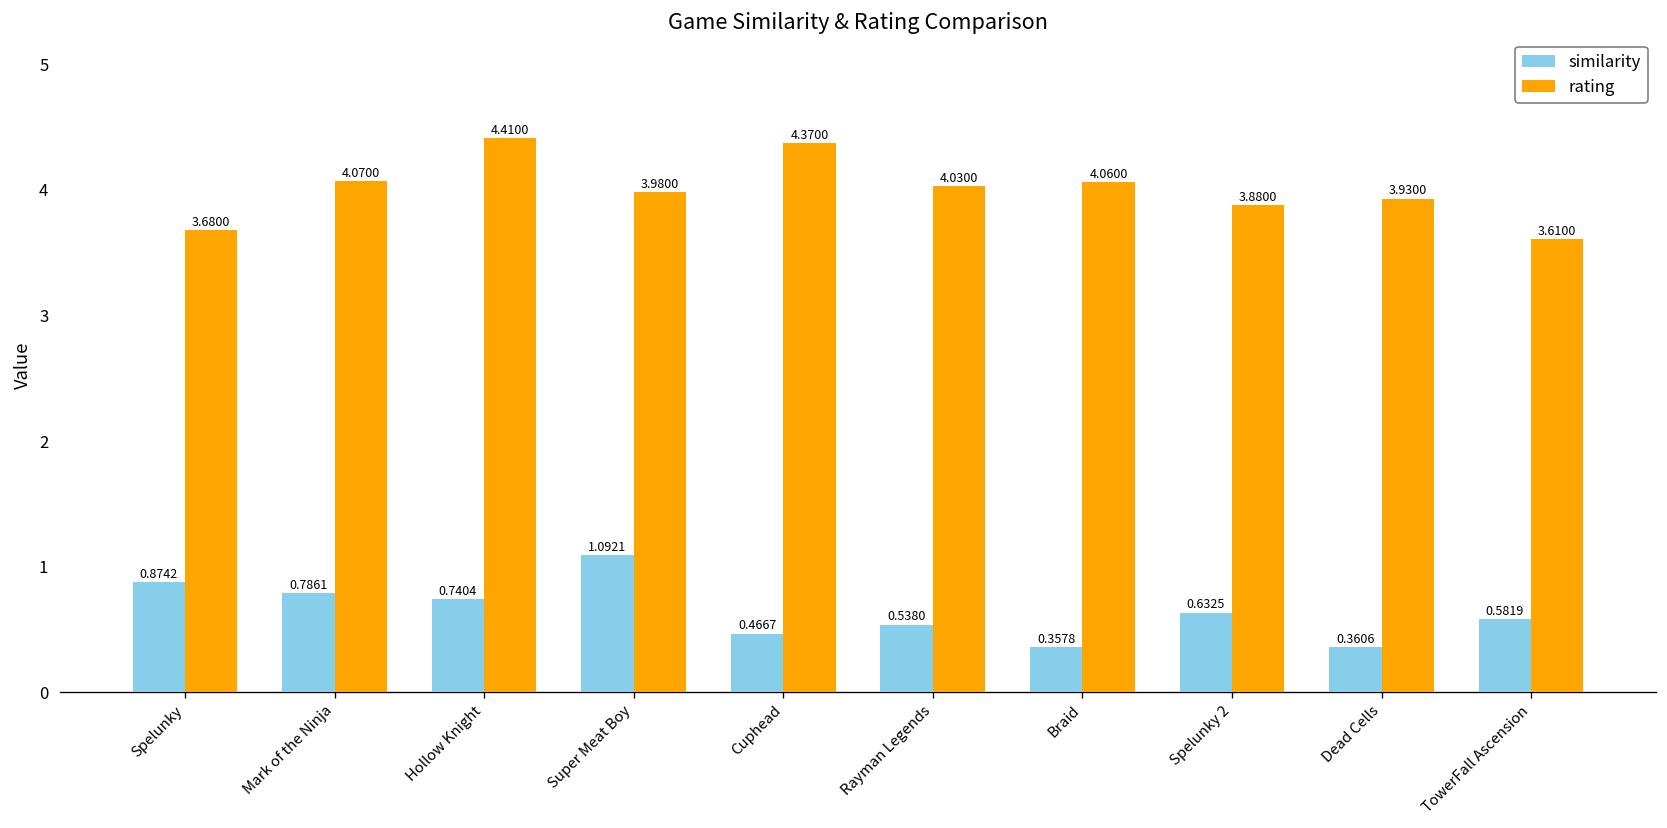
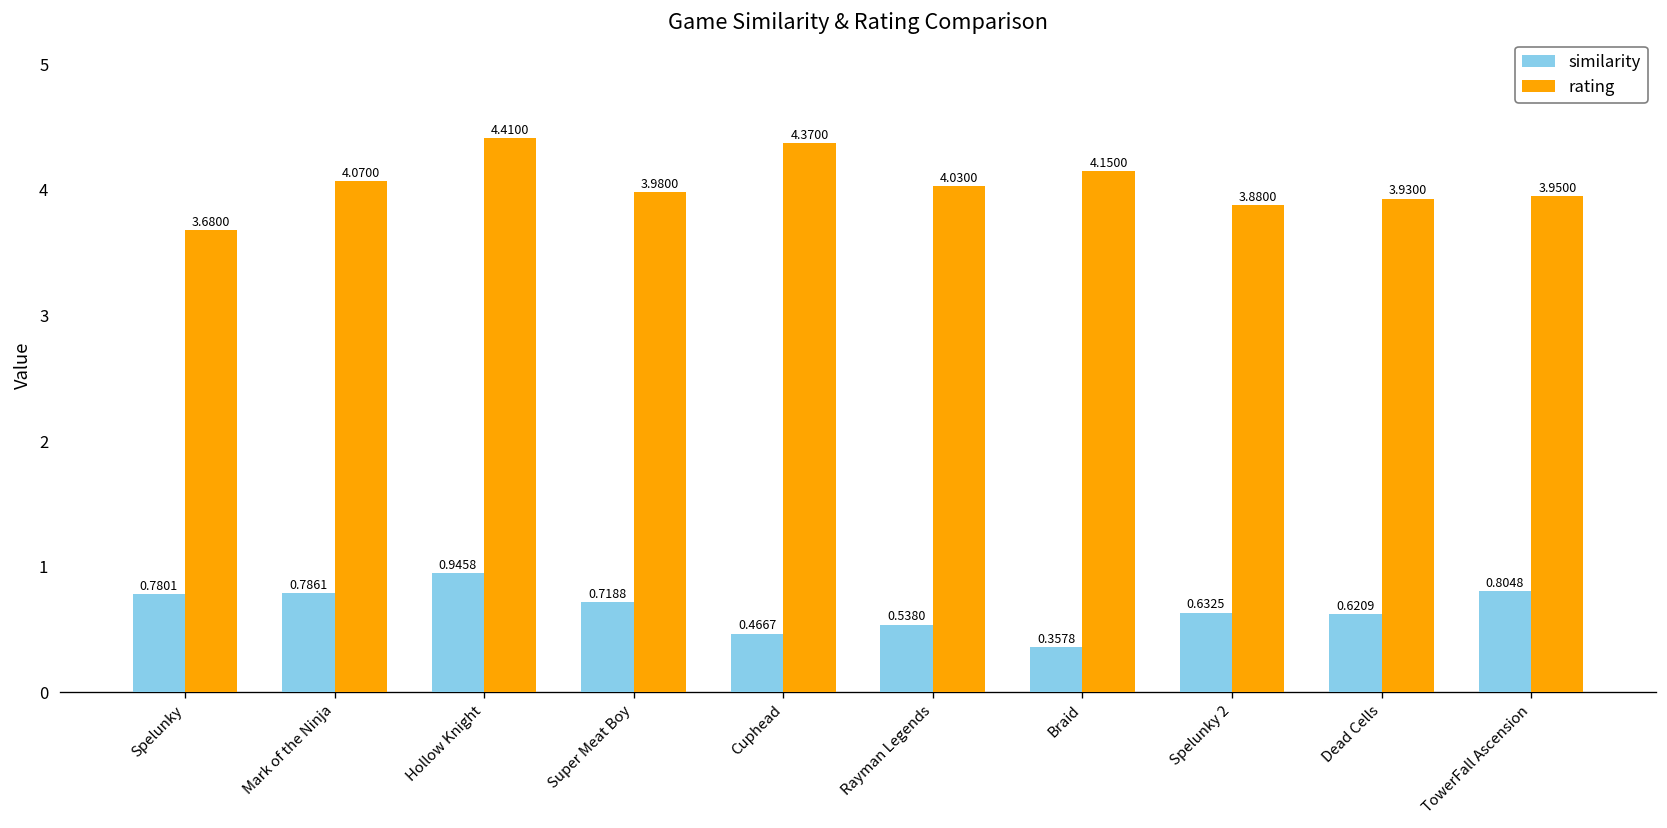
similarity, Spelunky: 0.8742 -> 0.7801
similarity, Hollow Knight: 0.7404 -> 0.9458
similarity, Super Meat Boy: 1.0921 -> 0.7188
rating, Braid: 4.0600 -> 4.1500
similarity, Dead Cells: 0.3606 -> 0.6209
similarity, TowerFall Ascension: 0.5819 -> 0.8048
rating, TowerFall Ascension: 3.6100 -> 3.9500
